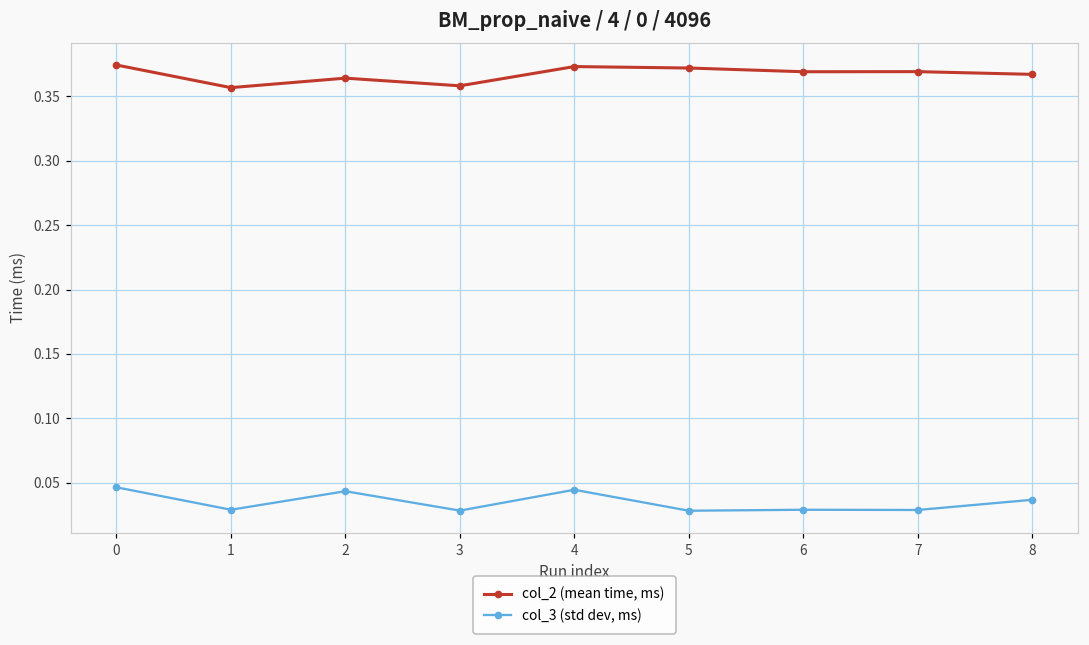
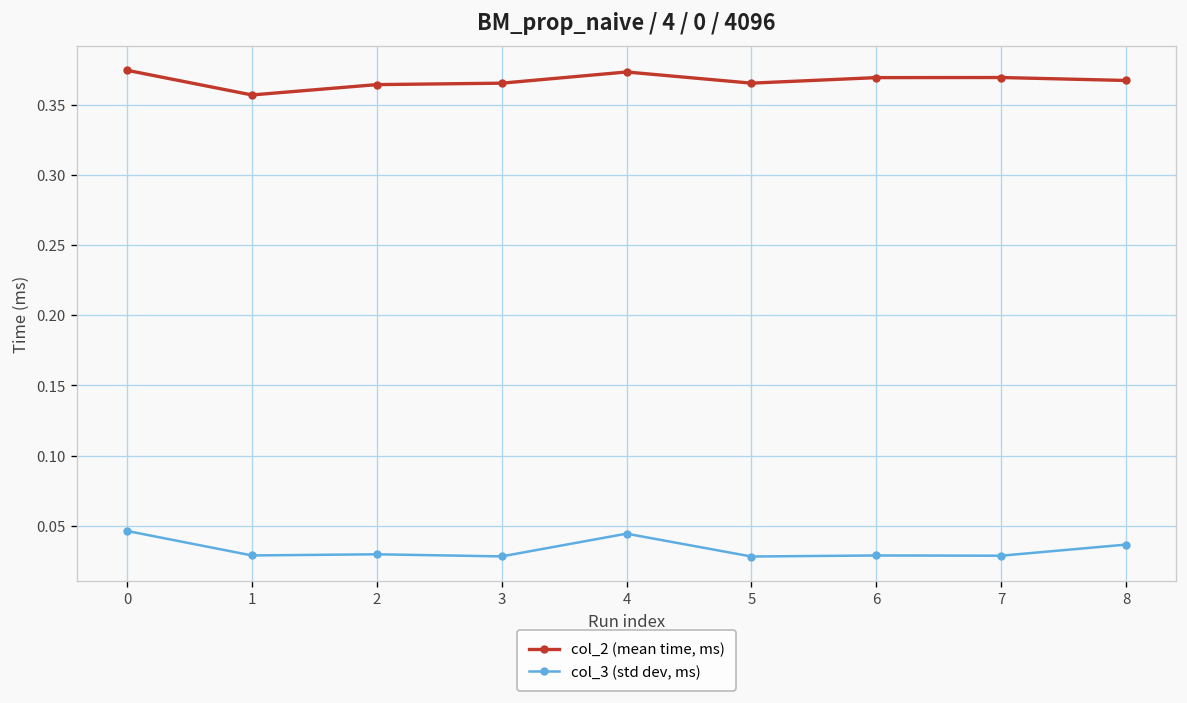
col_3 (std dev, ms), 2: 0.043 -> 0.030
col_2 (mean time, ms), 3: 0.358 -> 0.365
col_2 (mean time, ms), 5: 0.372 -> 0.365
